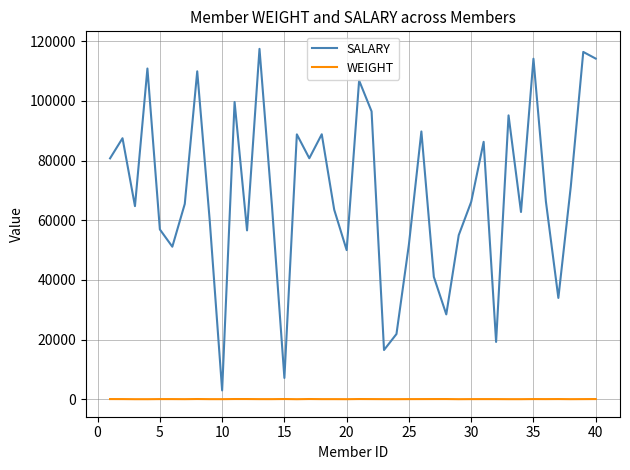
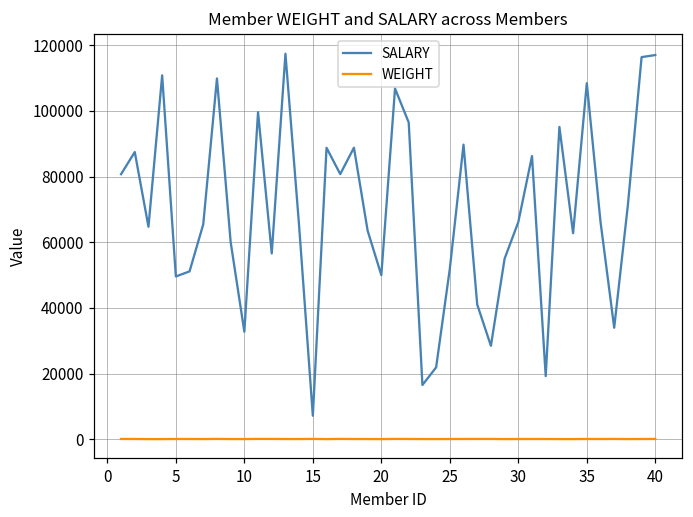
SALARY, 5: 57000 -> 50000
SALARY, 10: 3000 -> 33000
SALARY, 35: 114000 -> 108000
SALARY, 40: 114000 -> 117000
